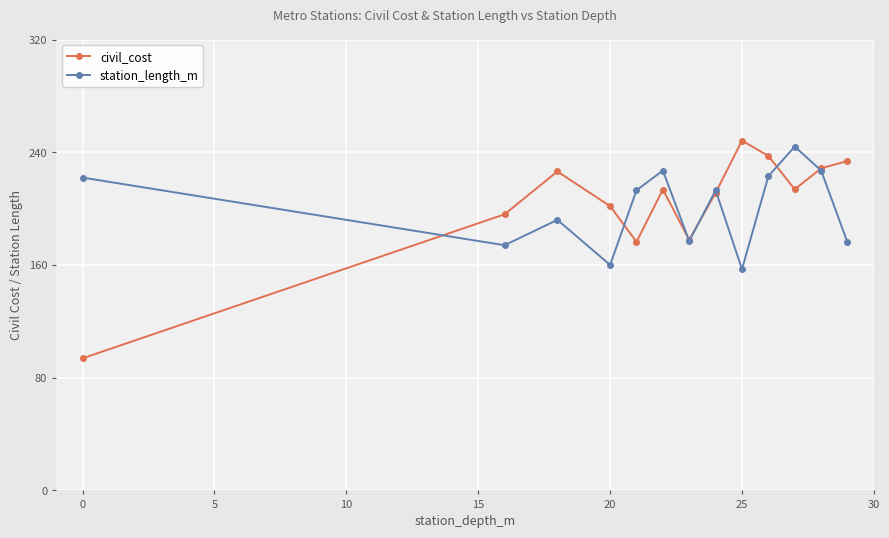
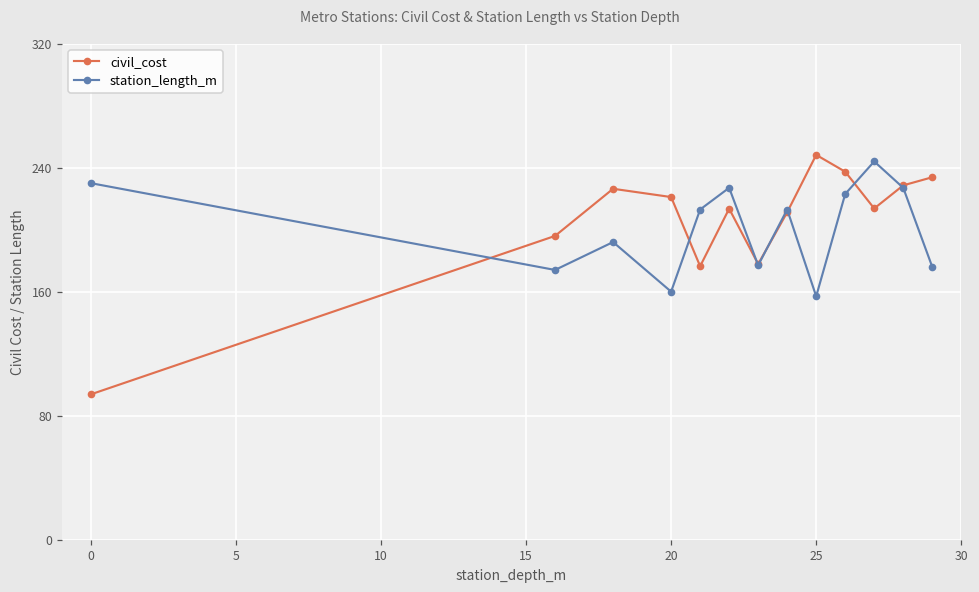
station_length_m, 0: 222 -> 230
civil_cost, 20: 202 -> 221
